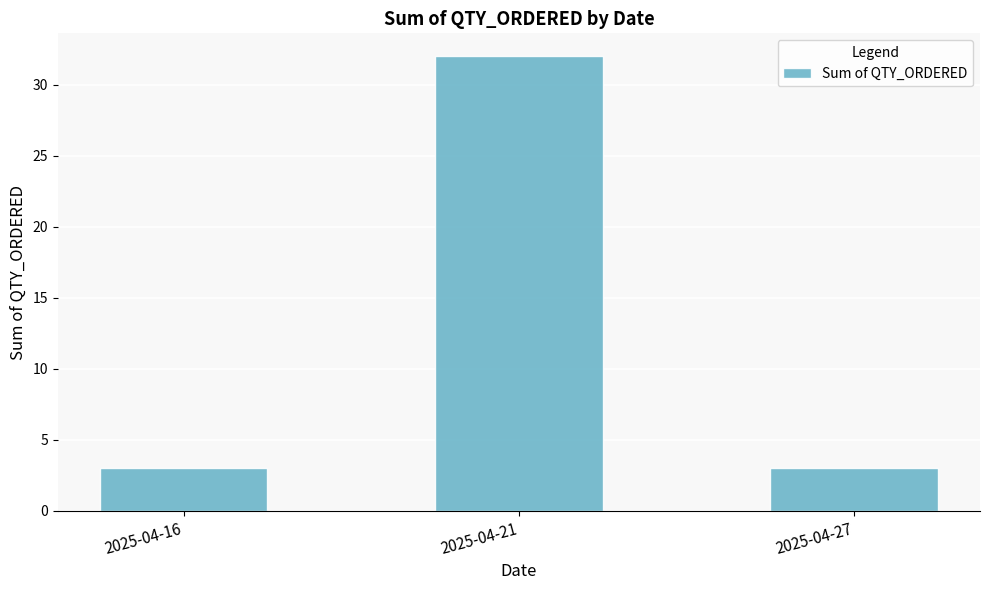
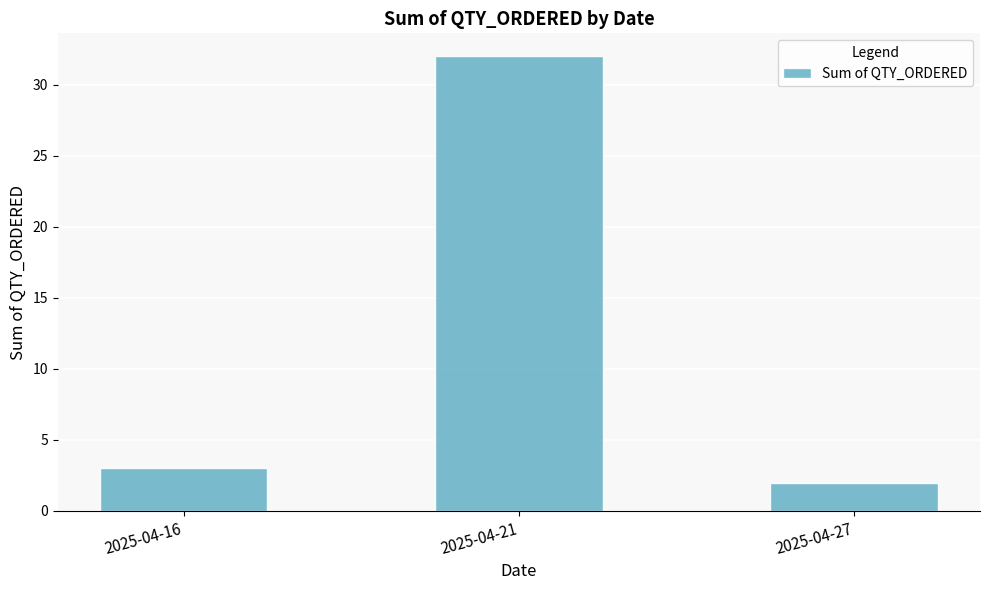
2025-04-27: 3 -> 2
